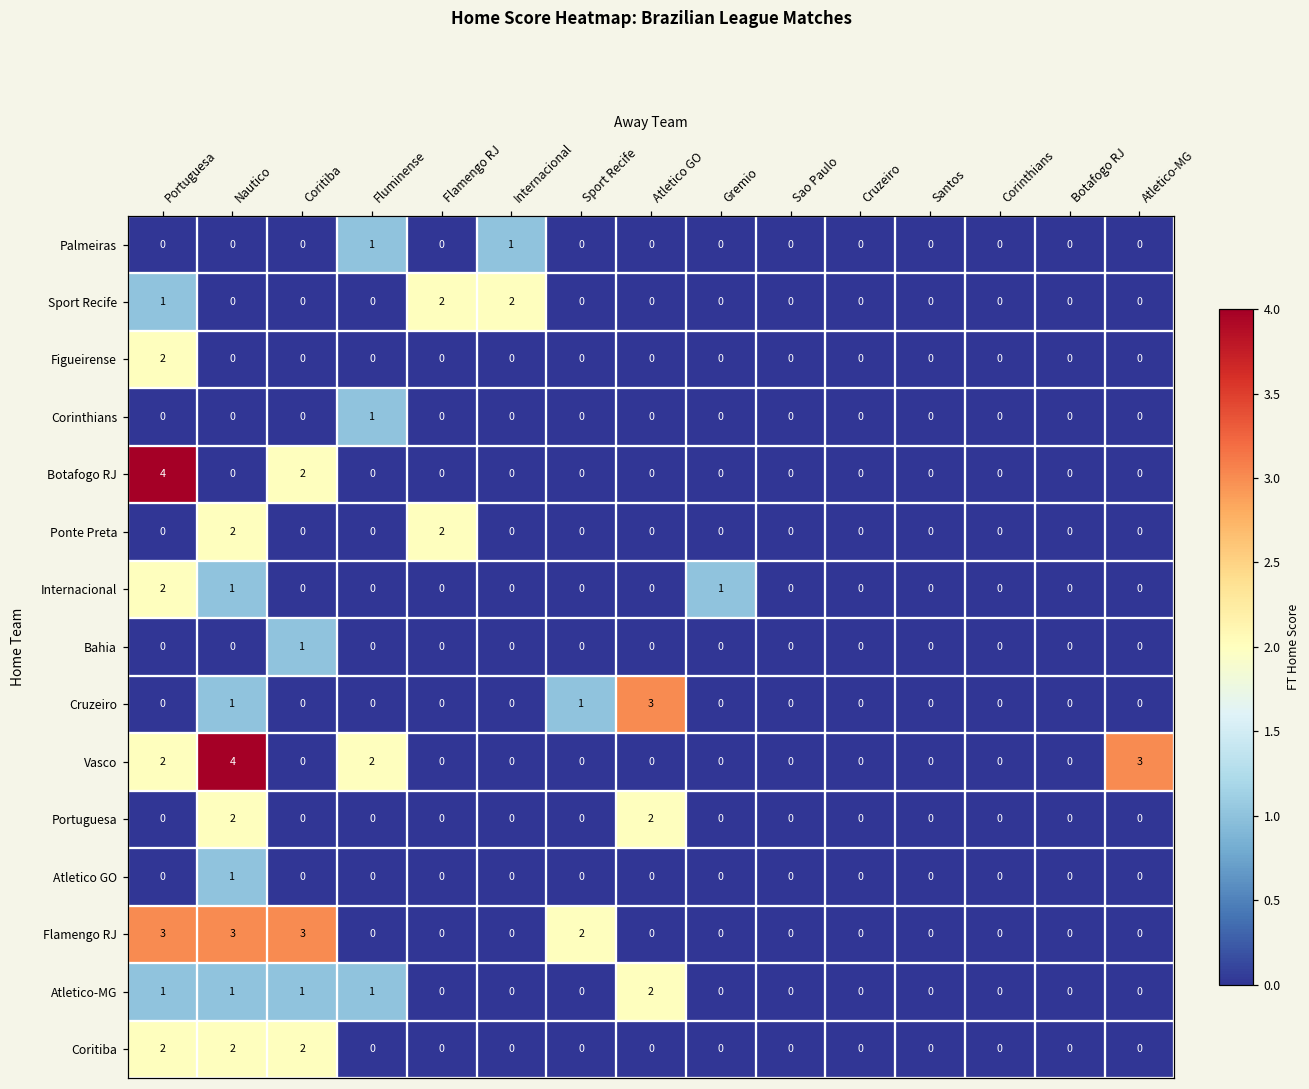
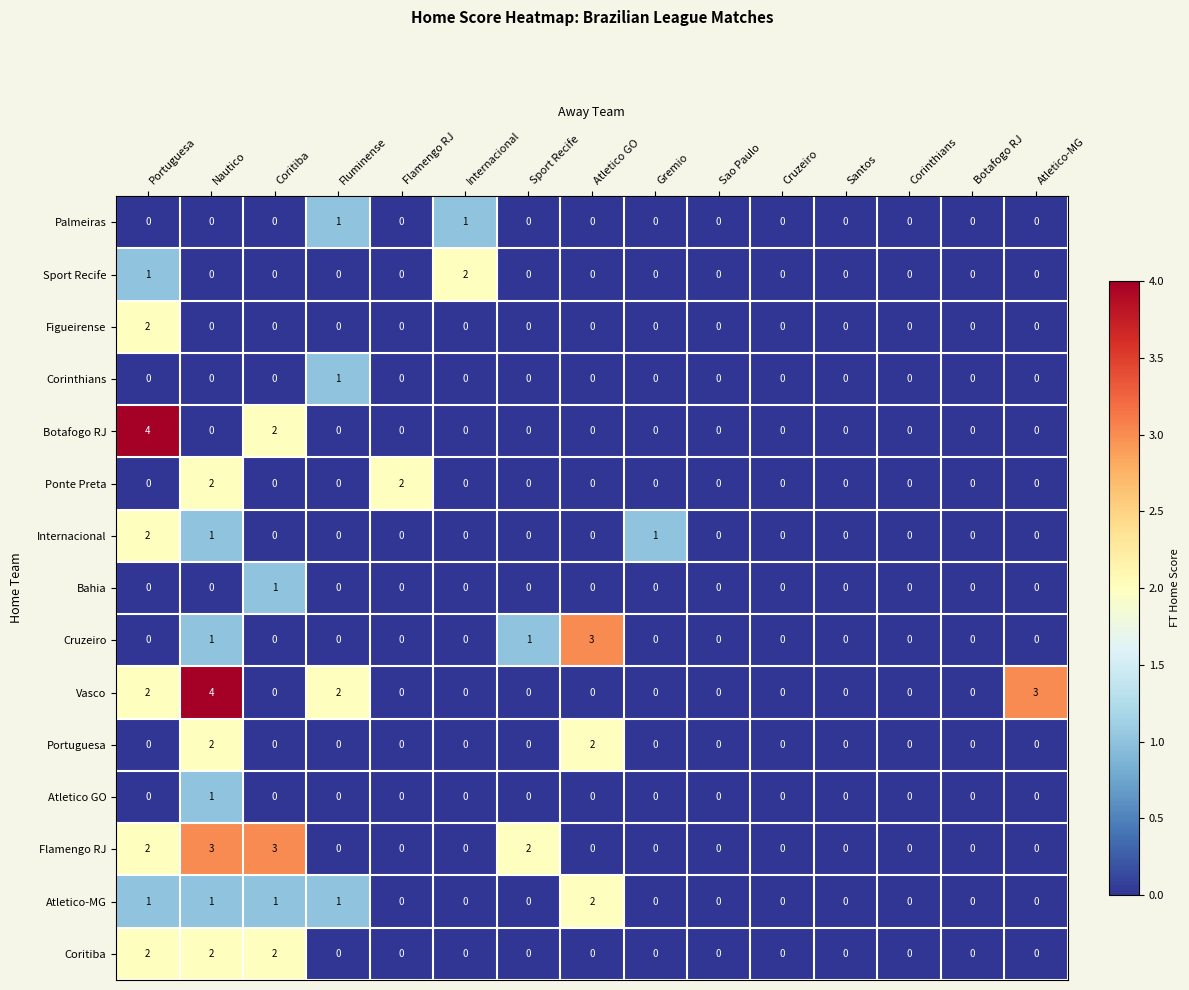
Sport Recife, Flamengo RJ: 2 -> 0
Flamengo RJ, Portuguesa: 3 -> 2
